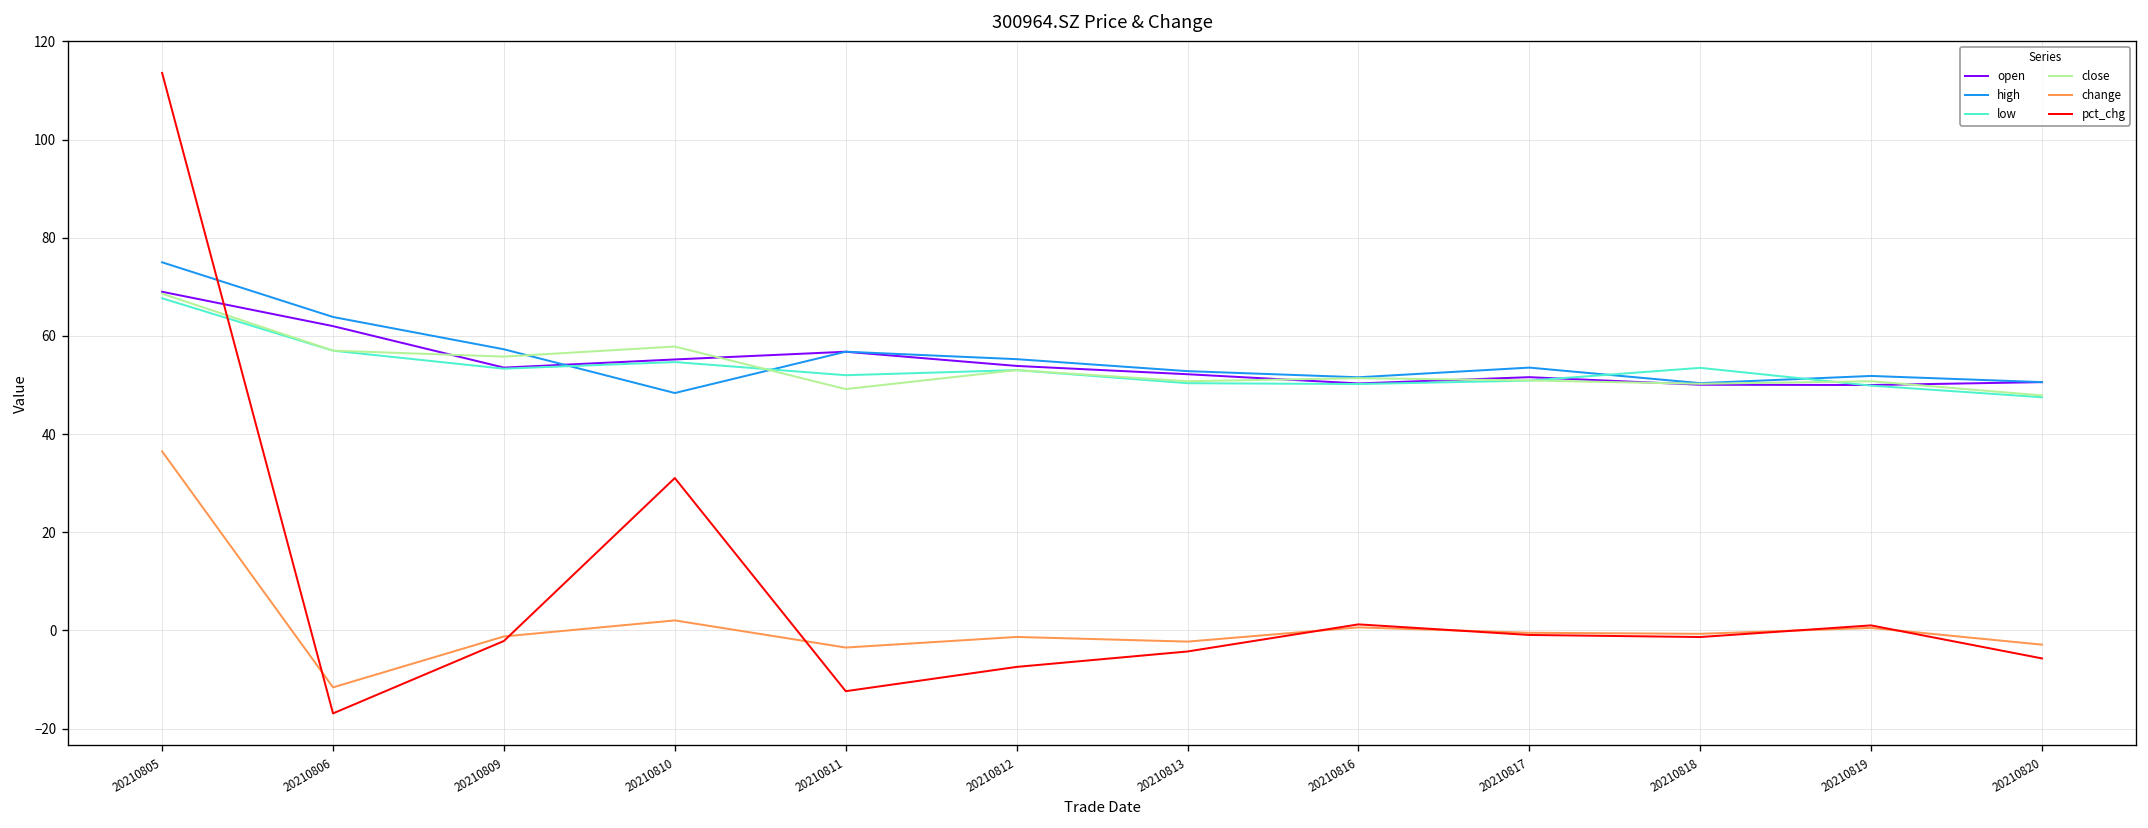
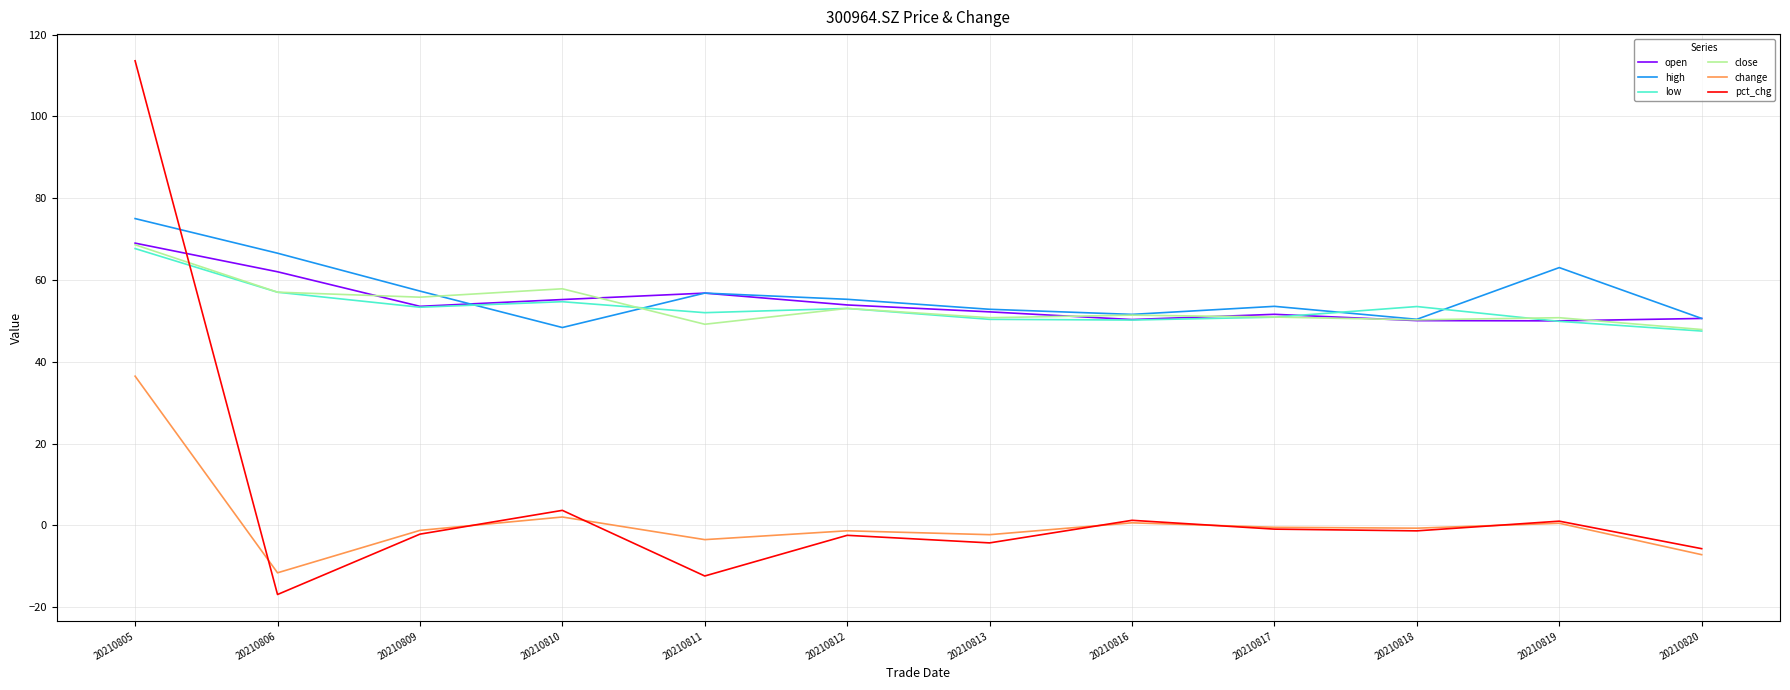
high, 20210806: 64 -> 67
pct_chg, 20210810: 31 -> 4
pct_chg, 20210812: -7 -> -2
high, 20210819: 52 -> 63
change, 20210820: -3 -> -7
